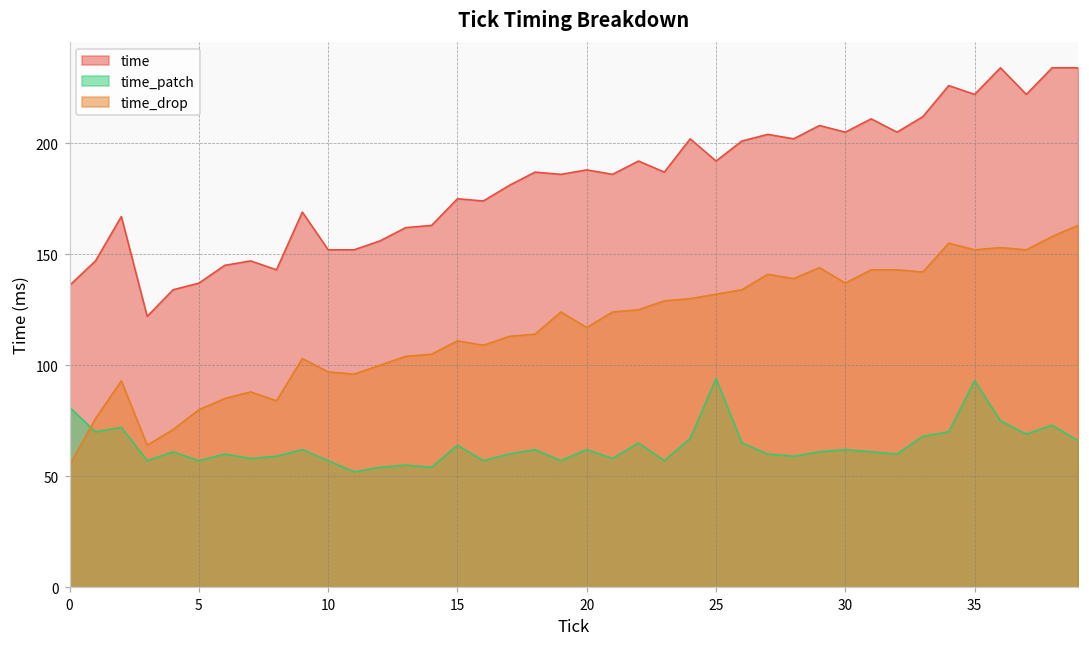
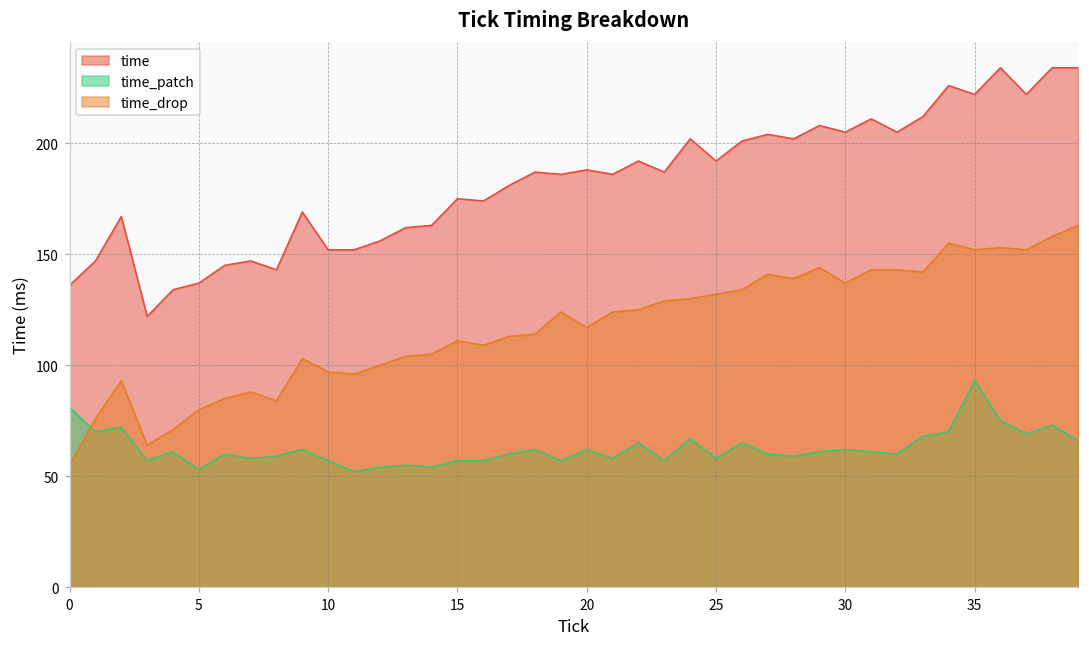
time_patch, 5: 57 -> 53
time_patch, 15: 64 -> 57
time_patch, 25: 94 -> 58
